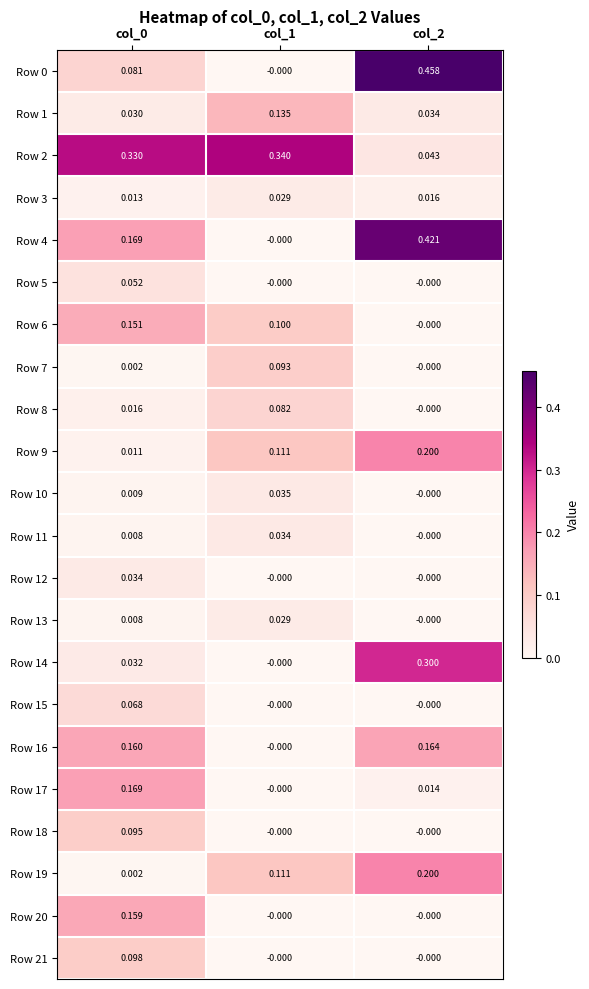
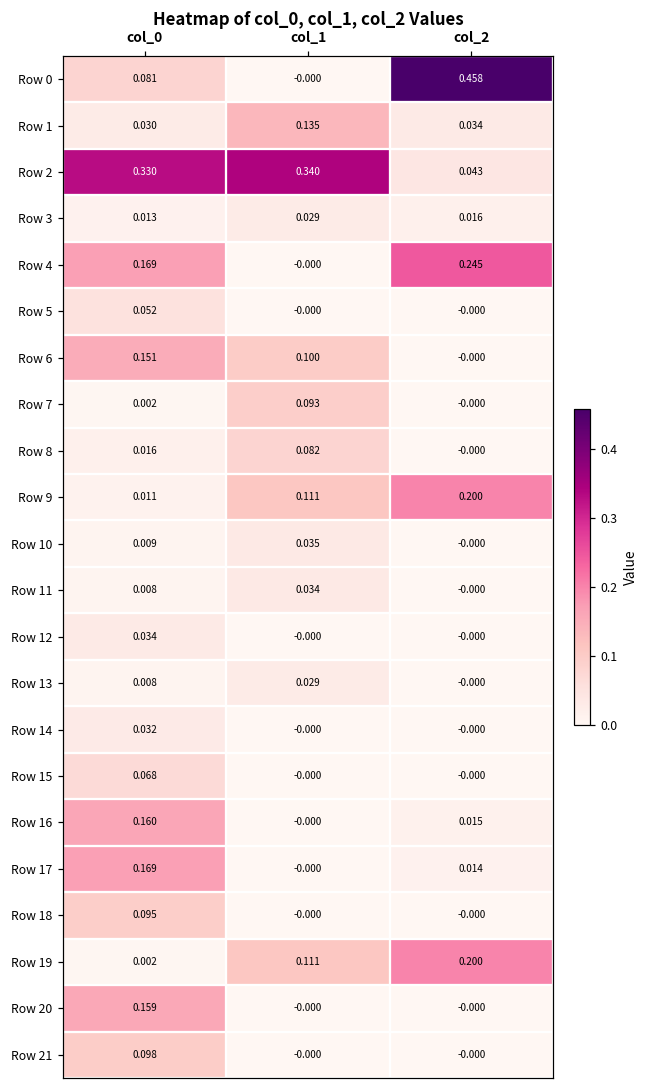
Row 4, col_2: 0.421 -> 0.245
Row 14, col_2: 0.300 -> -0.000
Row 16, col_2: 0.164 -> 0.015
